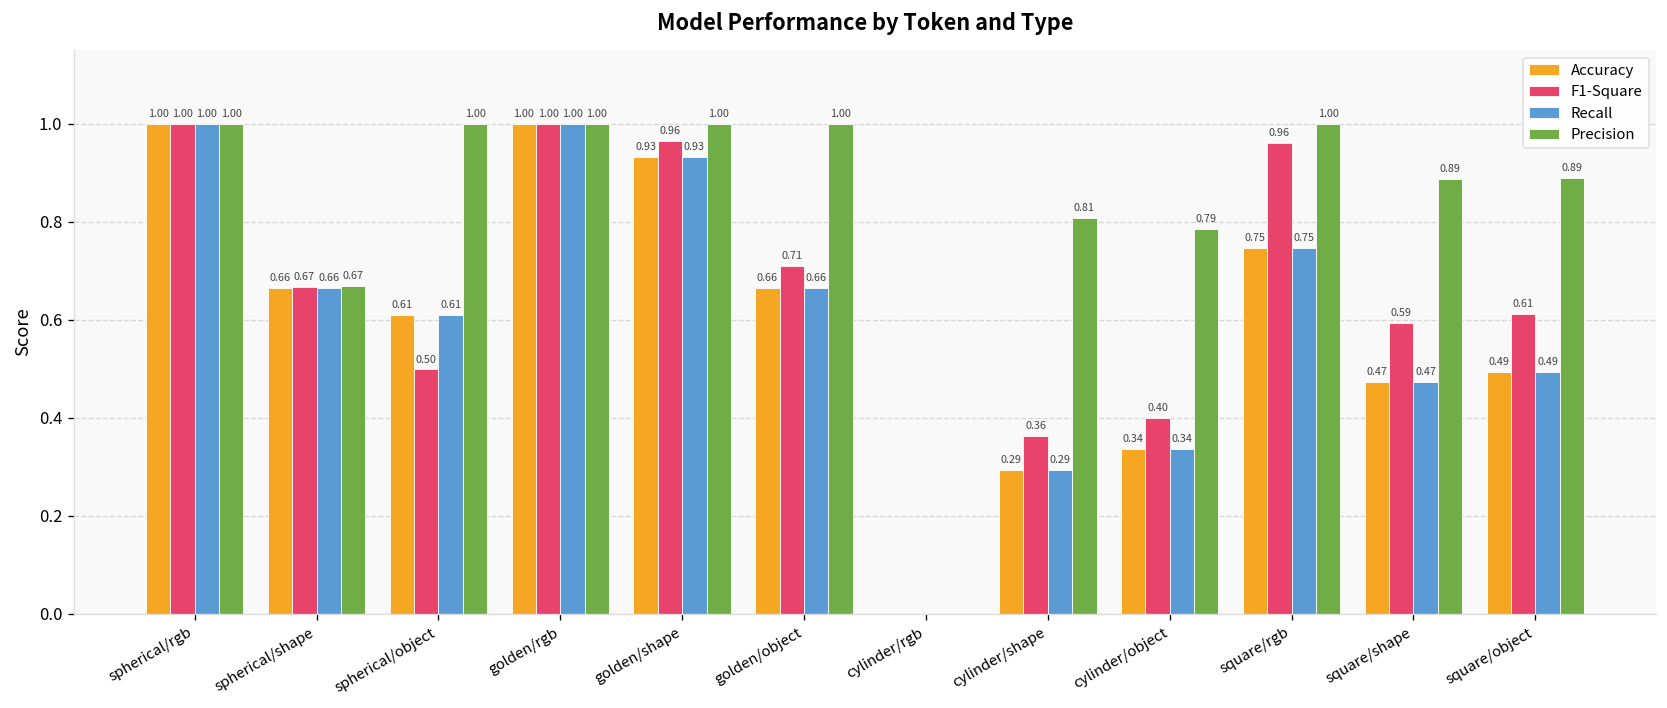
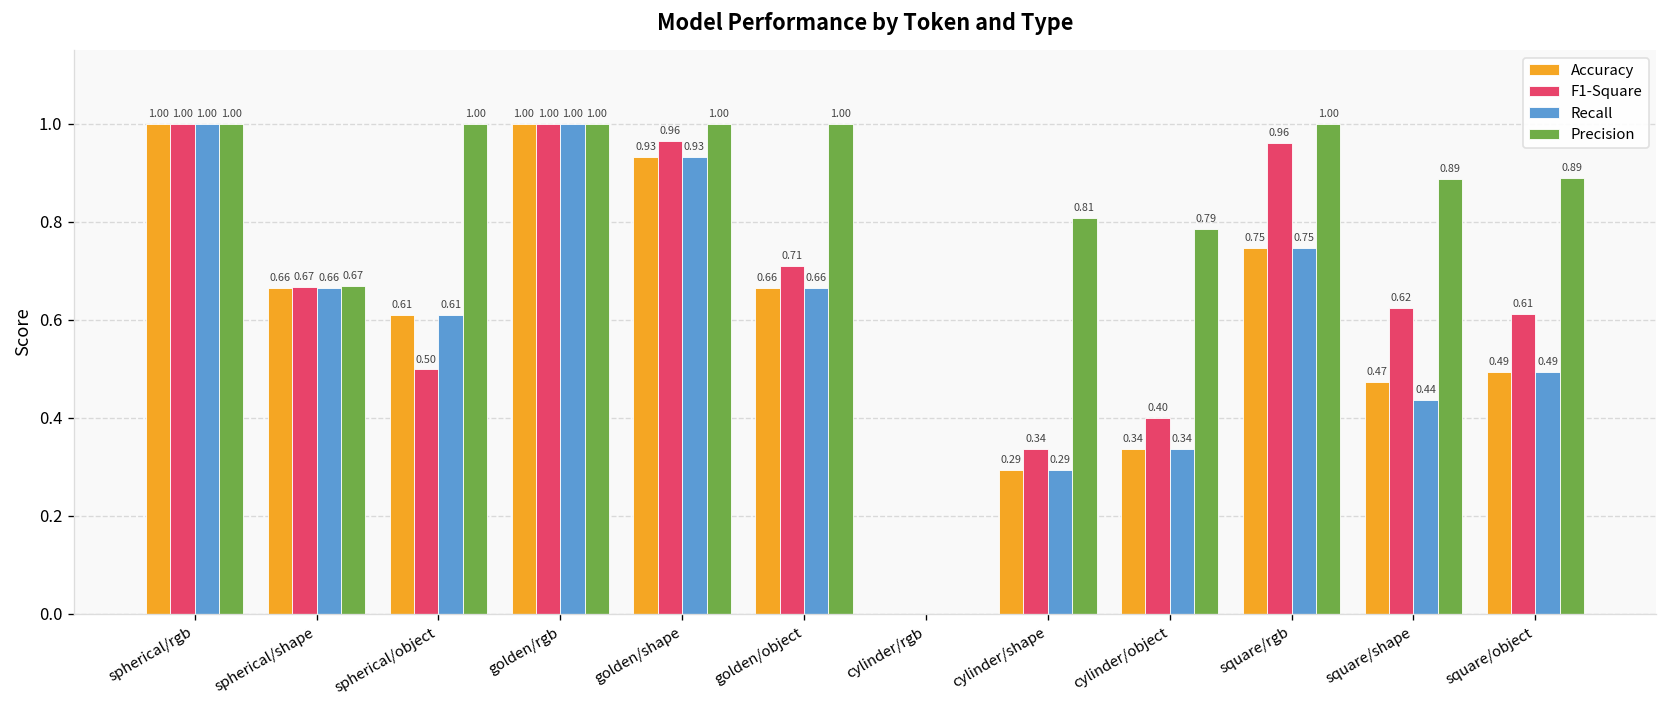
F1-Square, cylinder/shape: 0.36 -> 0.34
F1-Square, square/shape: 0.59 -> 0.62
Recall, square/shape: 0.47 -> 0.44
